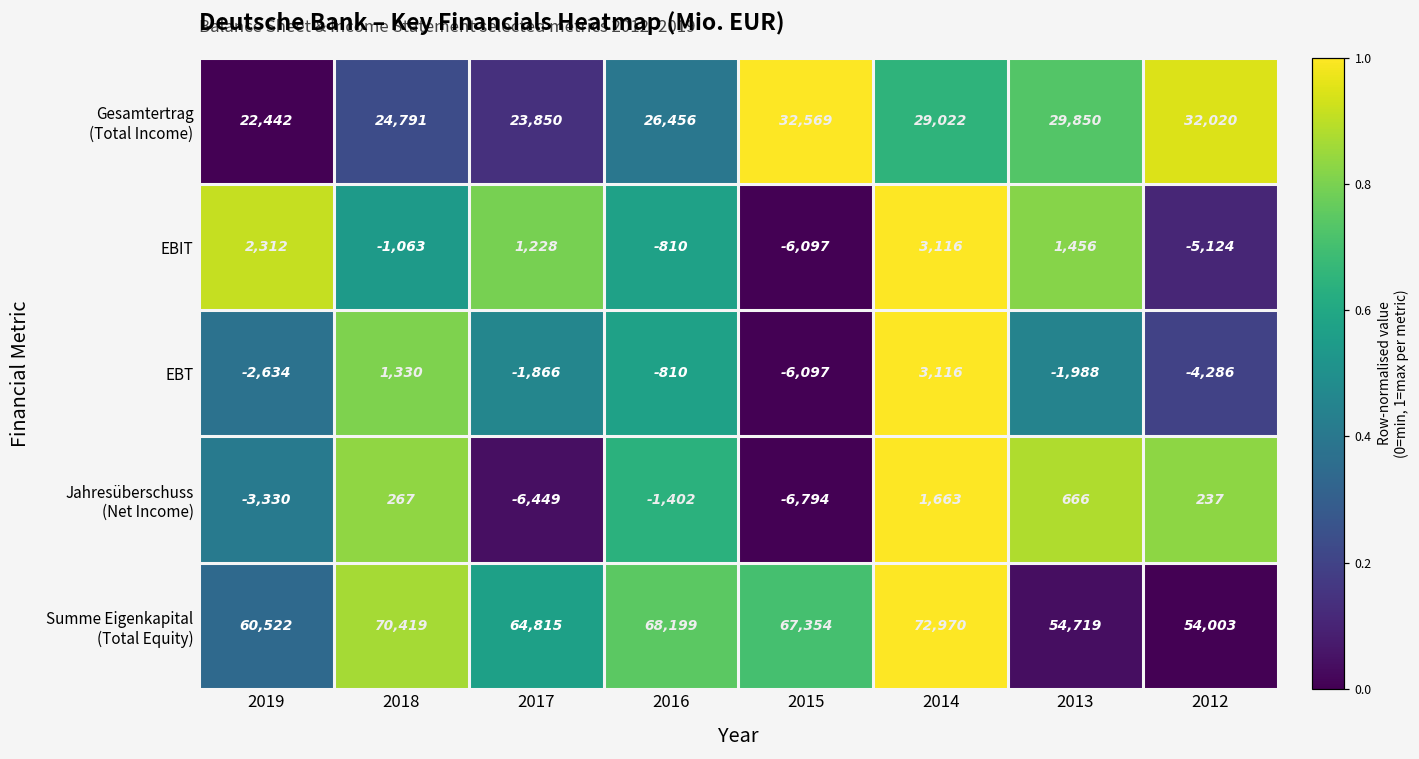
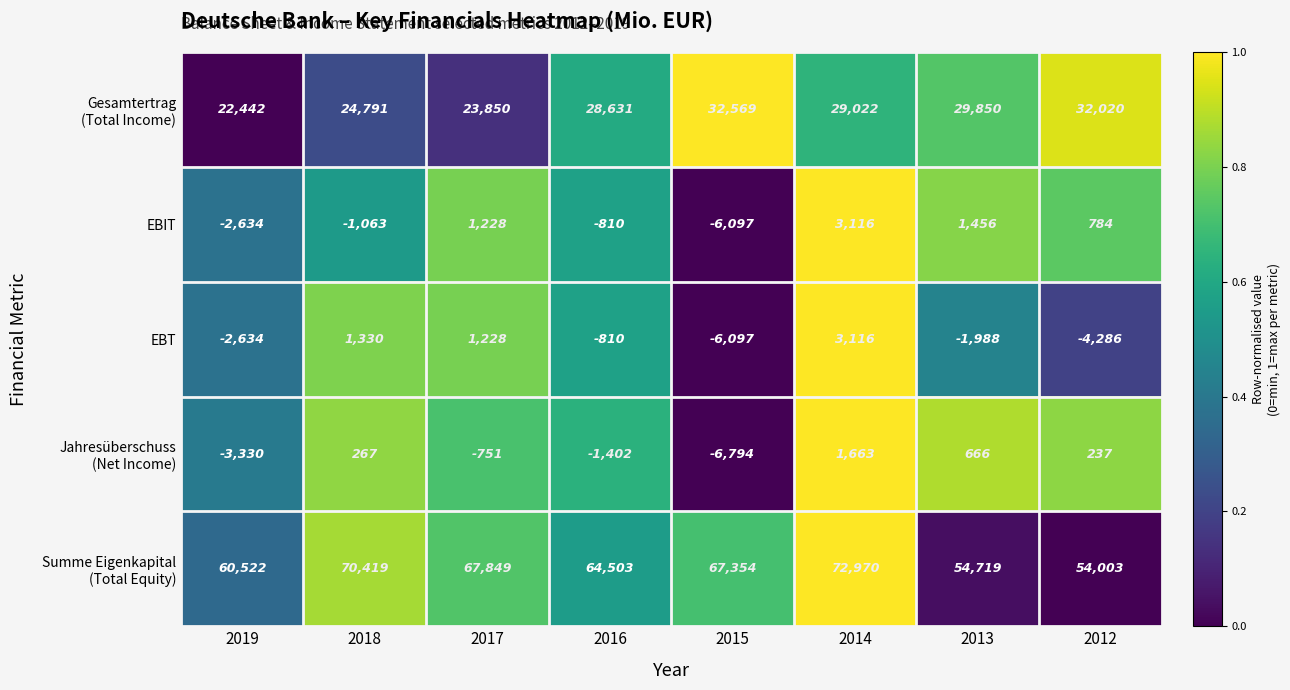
Gesamtertrag (Total Income), 2016: 26,456 -> 28,631
EBIT, 2019: 2,312 -> -2,634
EBIT, 2012: -5,124 -> 784
EBT, 2017: -1,866 -> 1,228
Jahresüberschuss (Net Income), 2017: -6,449 -> -751
Summe Eigenkapital (Total Equity), 2017: 64,815 -> 67,849
Summe Eigenkapital (Total Equity), 2016: 68,199 -> 64,503
